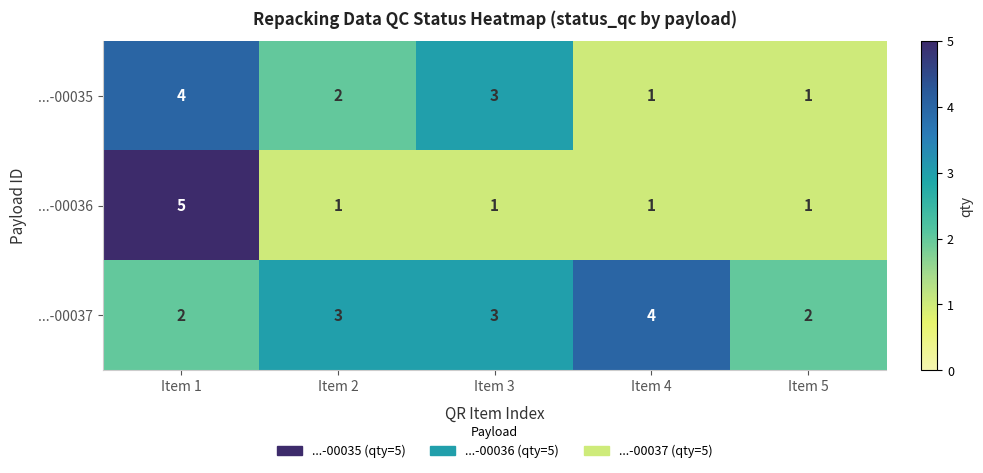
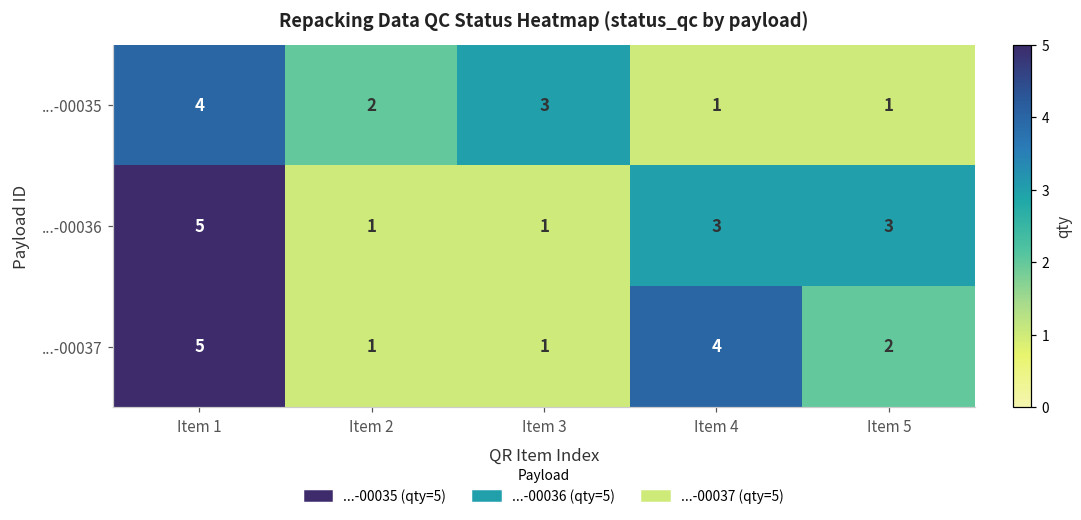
...-00036, Item 4: 1 -> 3
...-00036, Item 5: 1 -> 3
...-00037, Item 1: 2 -> 5
...-00037, Item 2: 3 -> 1
...-00037, Item 3: 3 -> 1
